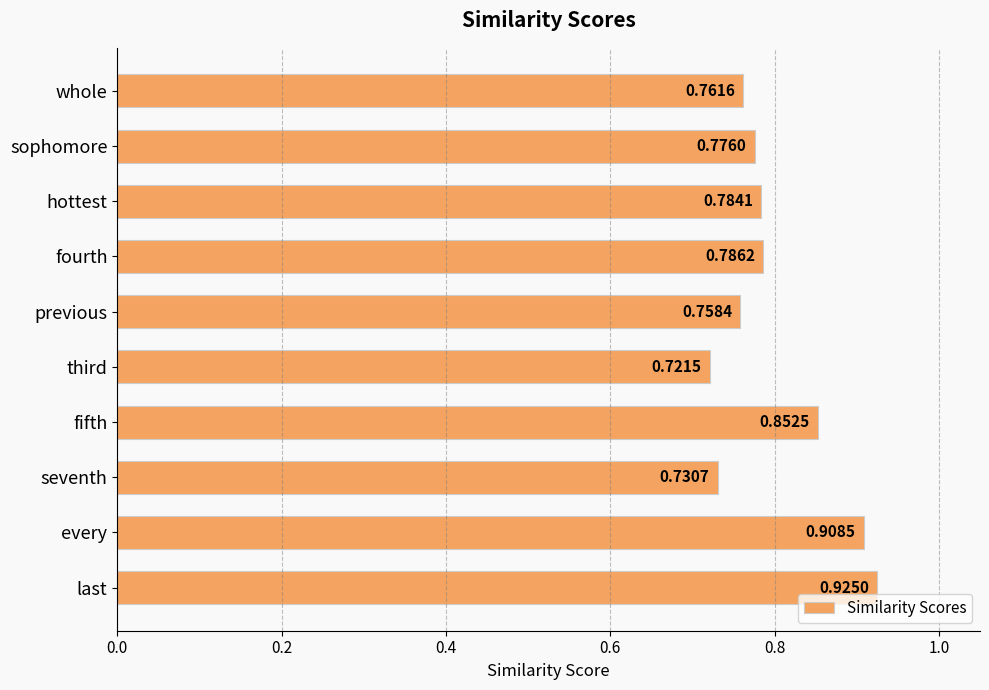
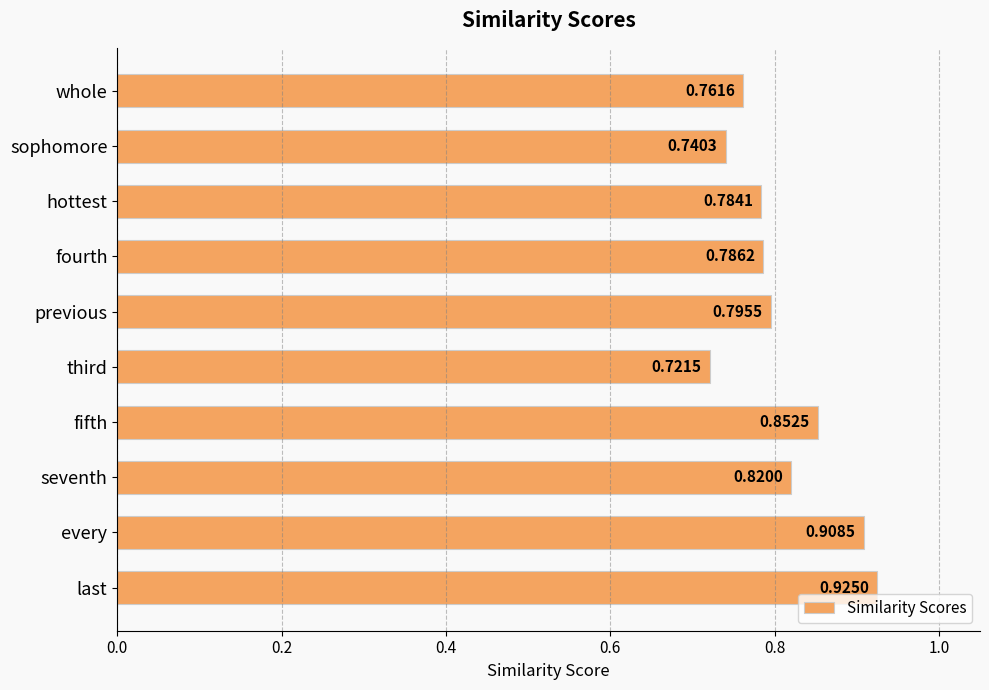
sophomore: 0.7760 -> 0.7403
previous: 0.7584 -> 0.7955
seventh: 0.7307 -> 0.8200
